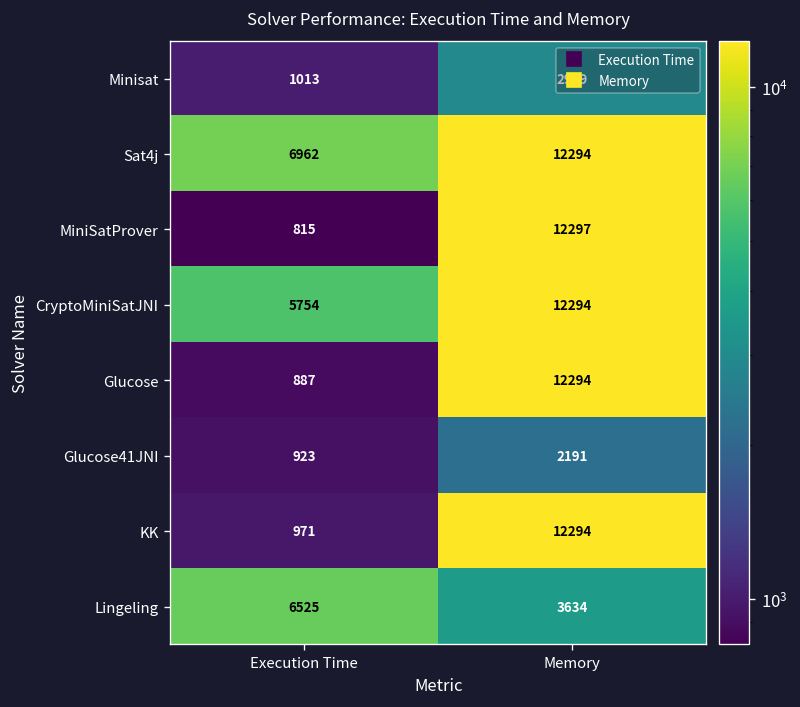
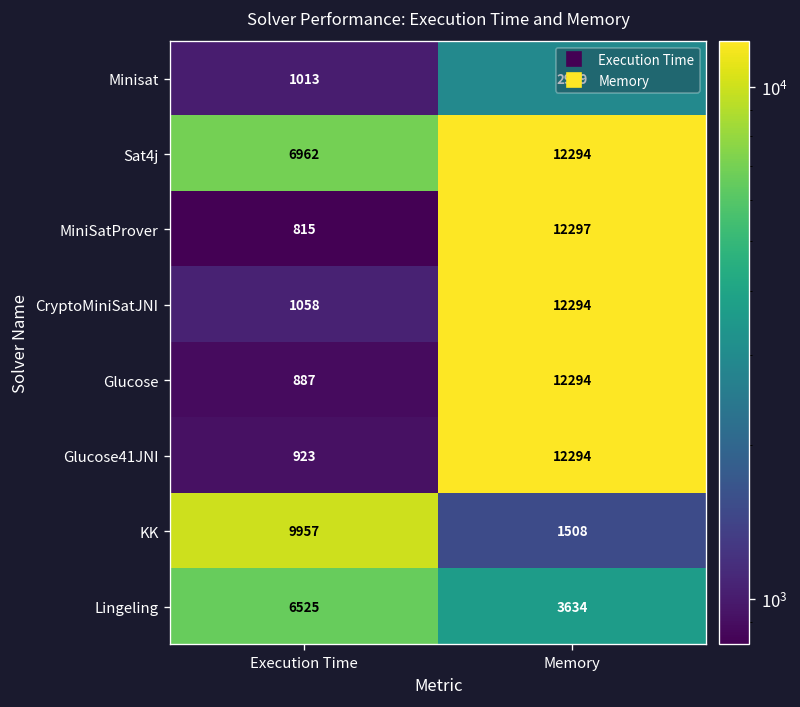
CryptoMiniSatJNI, Execution Time: 5754 -> 1058
Glucose41JNI, Memory: 2191 -> 12294
KK, Execution Time: 971 -> 9957
KK, Memory: 12294 -> 1508
